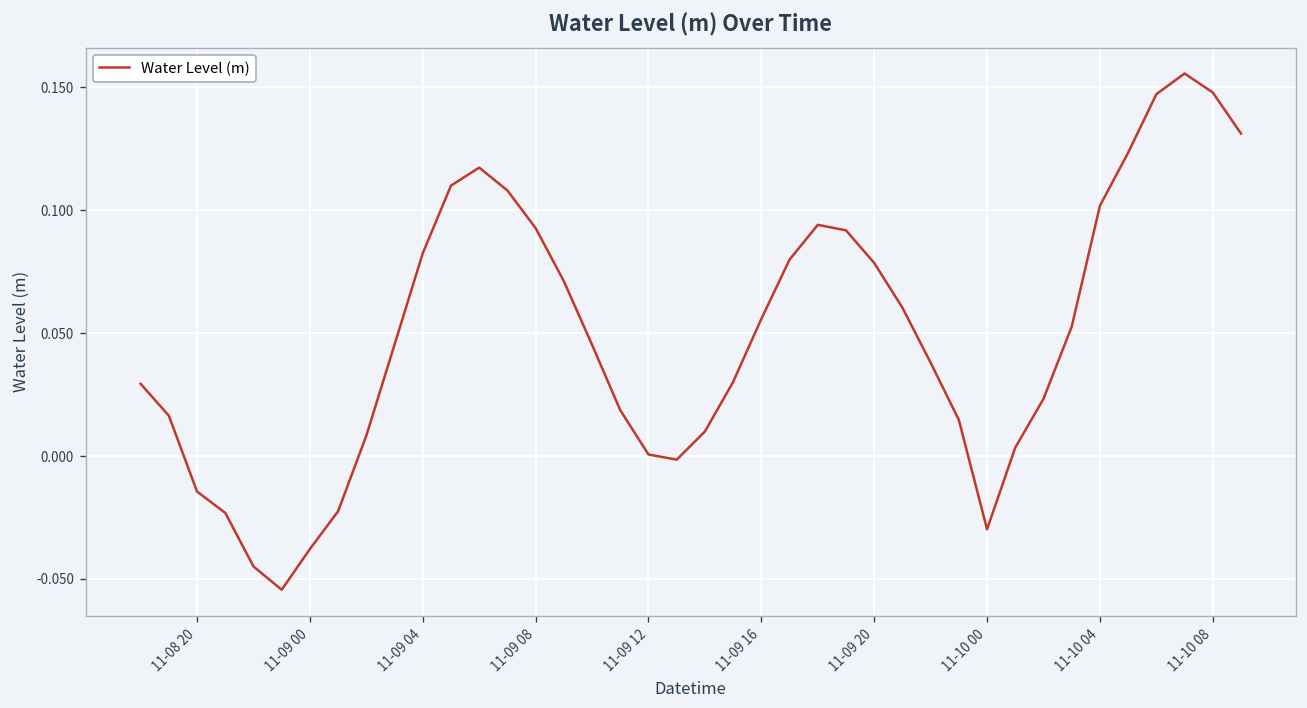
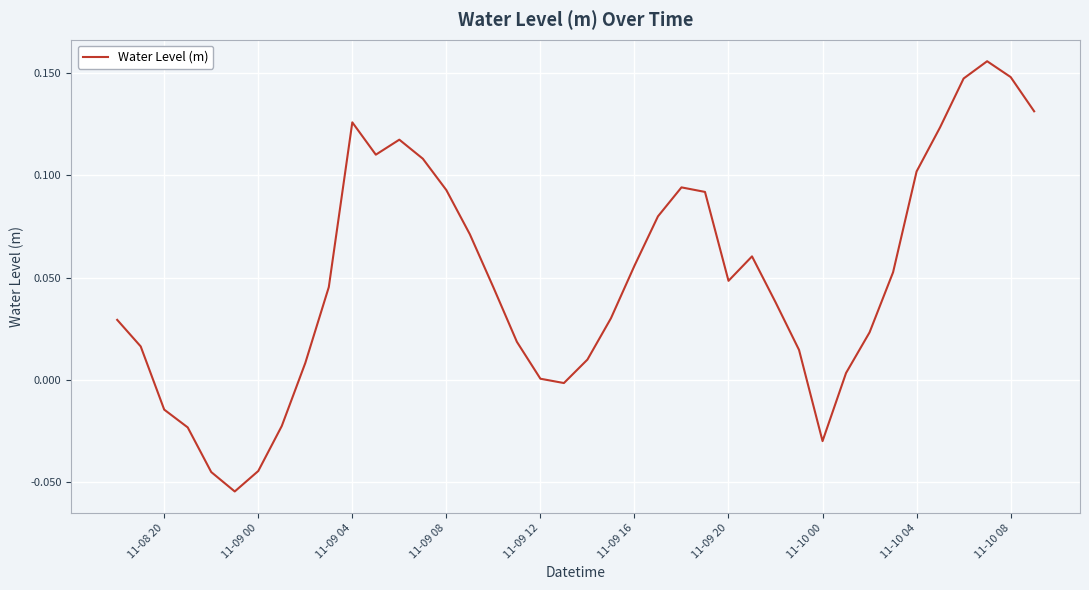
11-09 00: -0.038 -> -0.044
11-09 04: 0.083 -> 0.126
11-09 20: 0.079 -> 0.048
